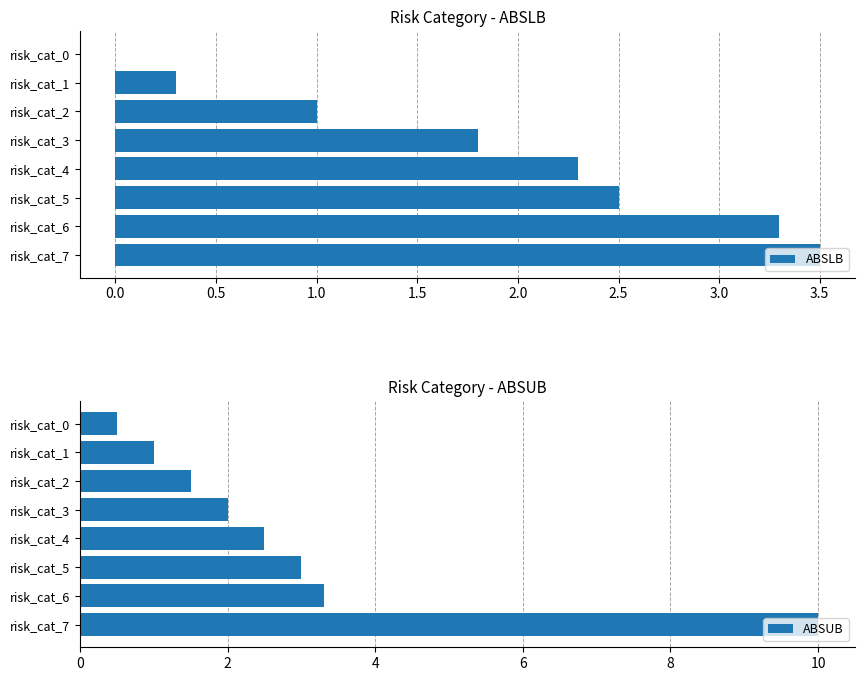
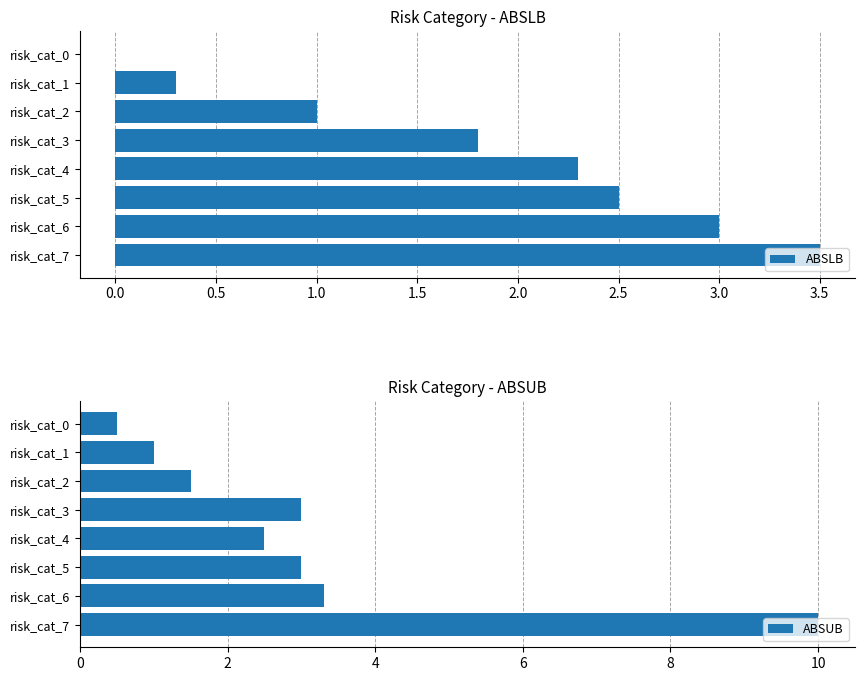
Risk Category - ABSLB, risk_cat_6: 3.3 -> 3.0
Risk Category - ABSUB, risk_cat_3: 2 -> 3
